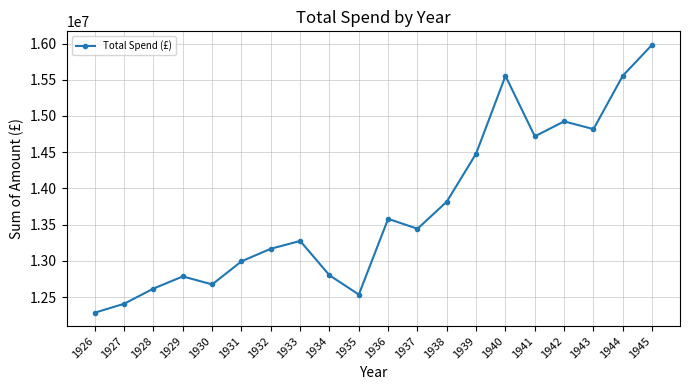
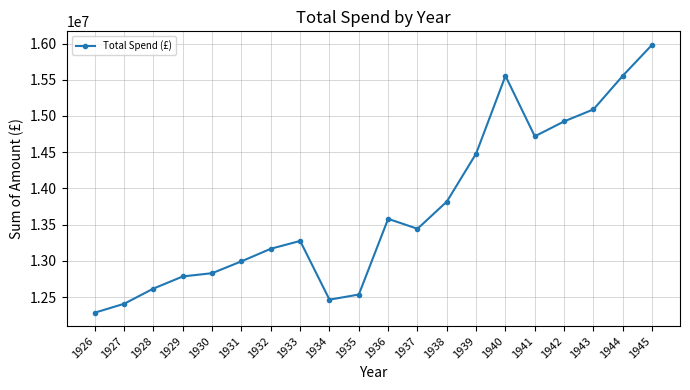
1930: 12700000 -> 12800000
1934: 12800000 -> 12500000
1943: 14800000 -> 15100000
